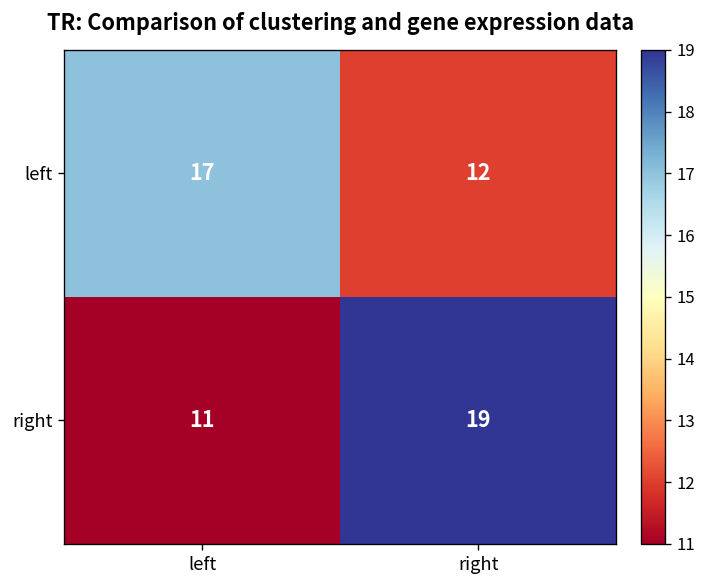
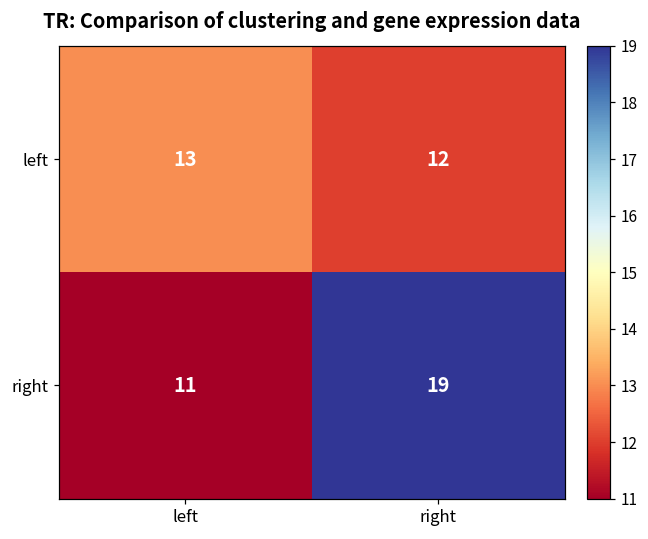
left, left: 17 -> 13
